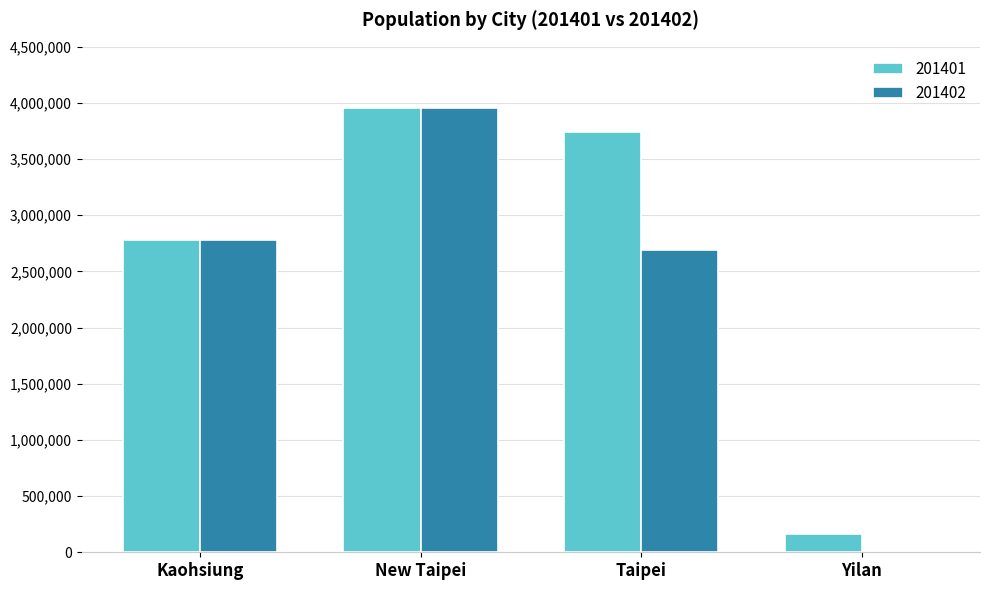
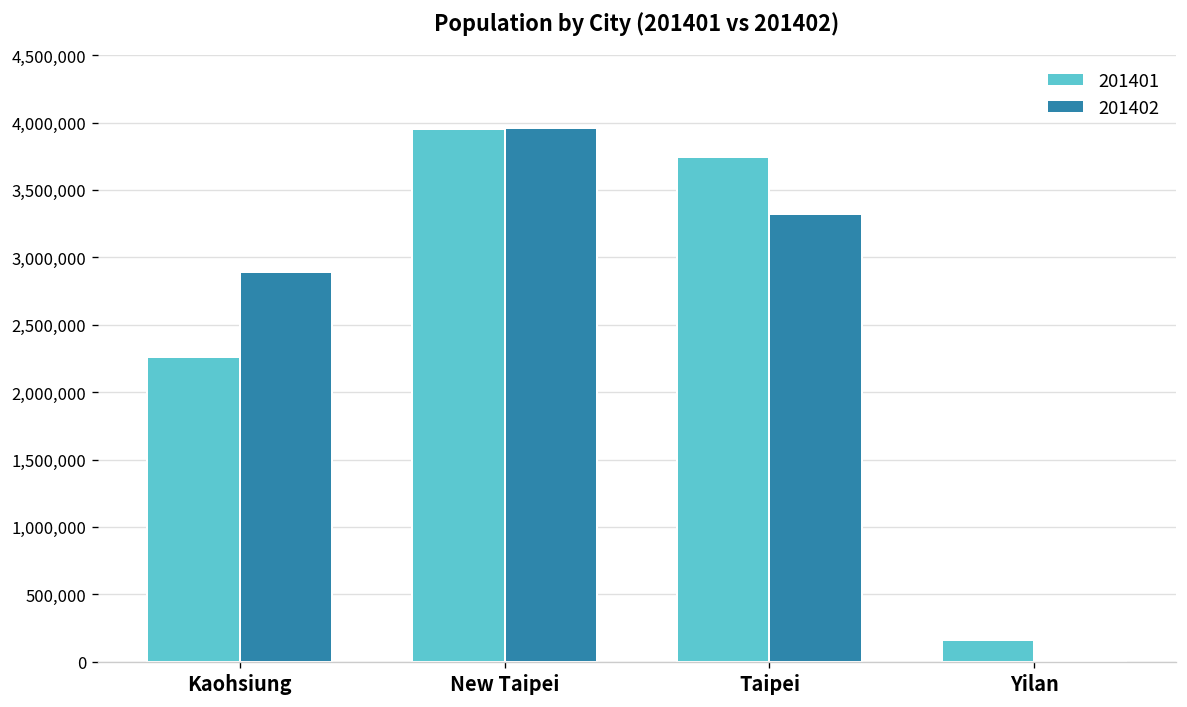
201401, Kaohsiung: 2,780,000 -> 2,260,000
201402, Kaohsiung: 2,780,000 -> 2,890,000
201402, Taipei: 2,690,000 -> 3,320,000
